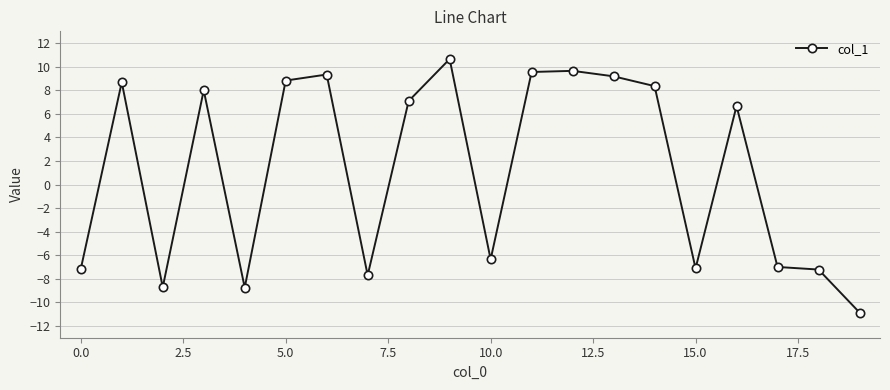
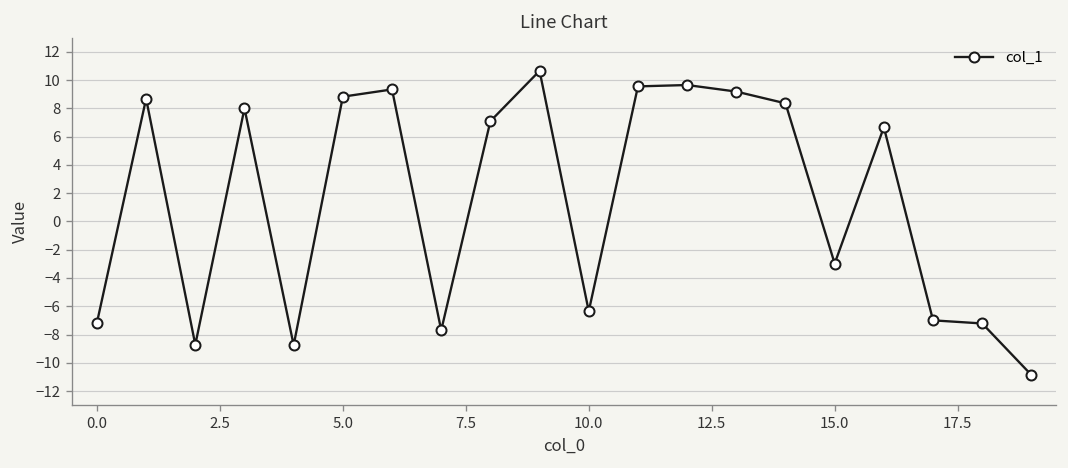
15.0: -7.1 -> -3.0
